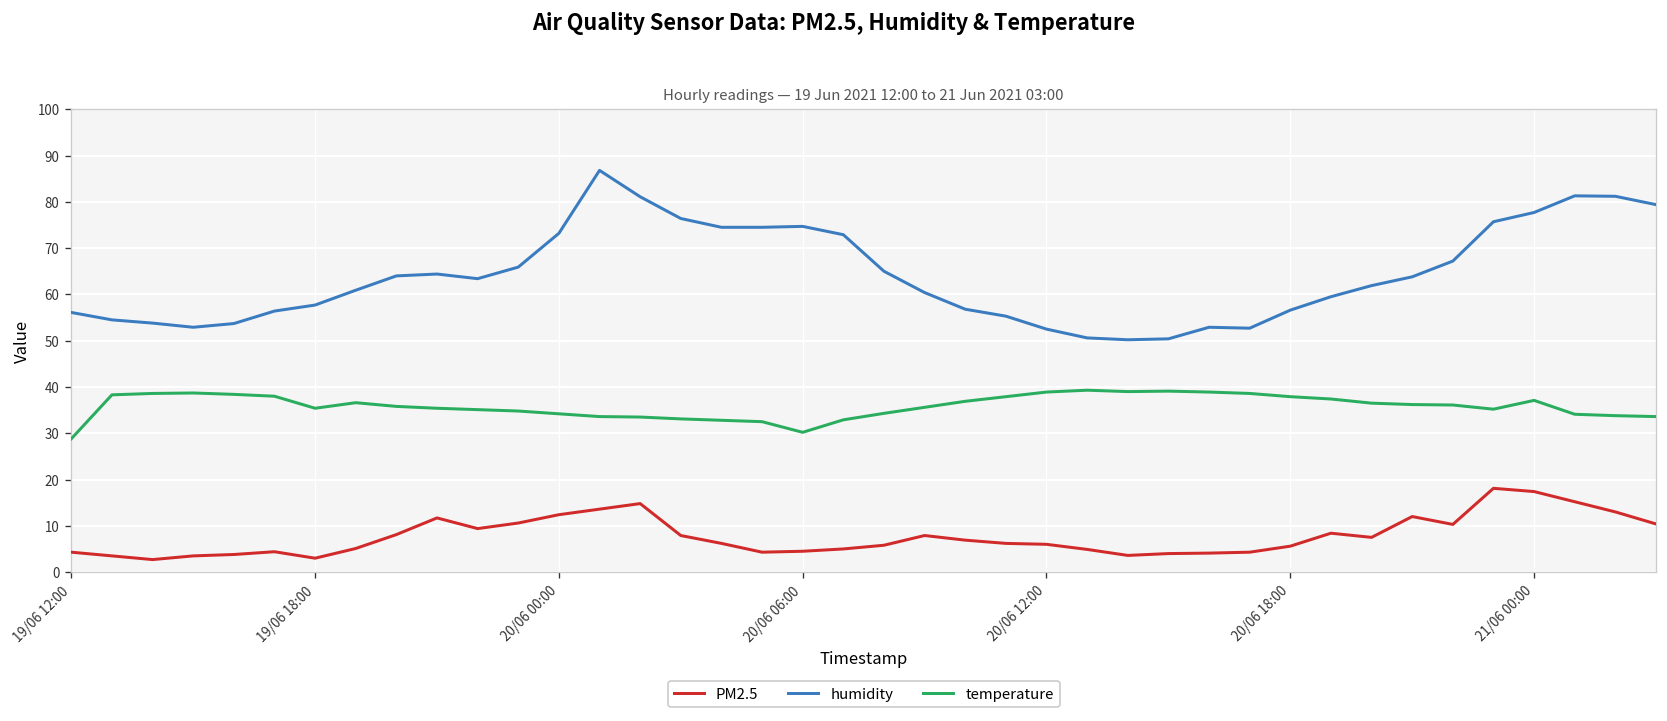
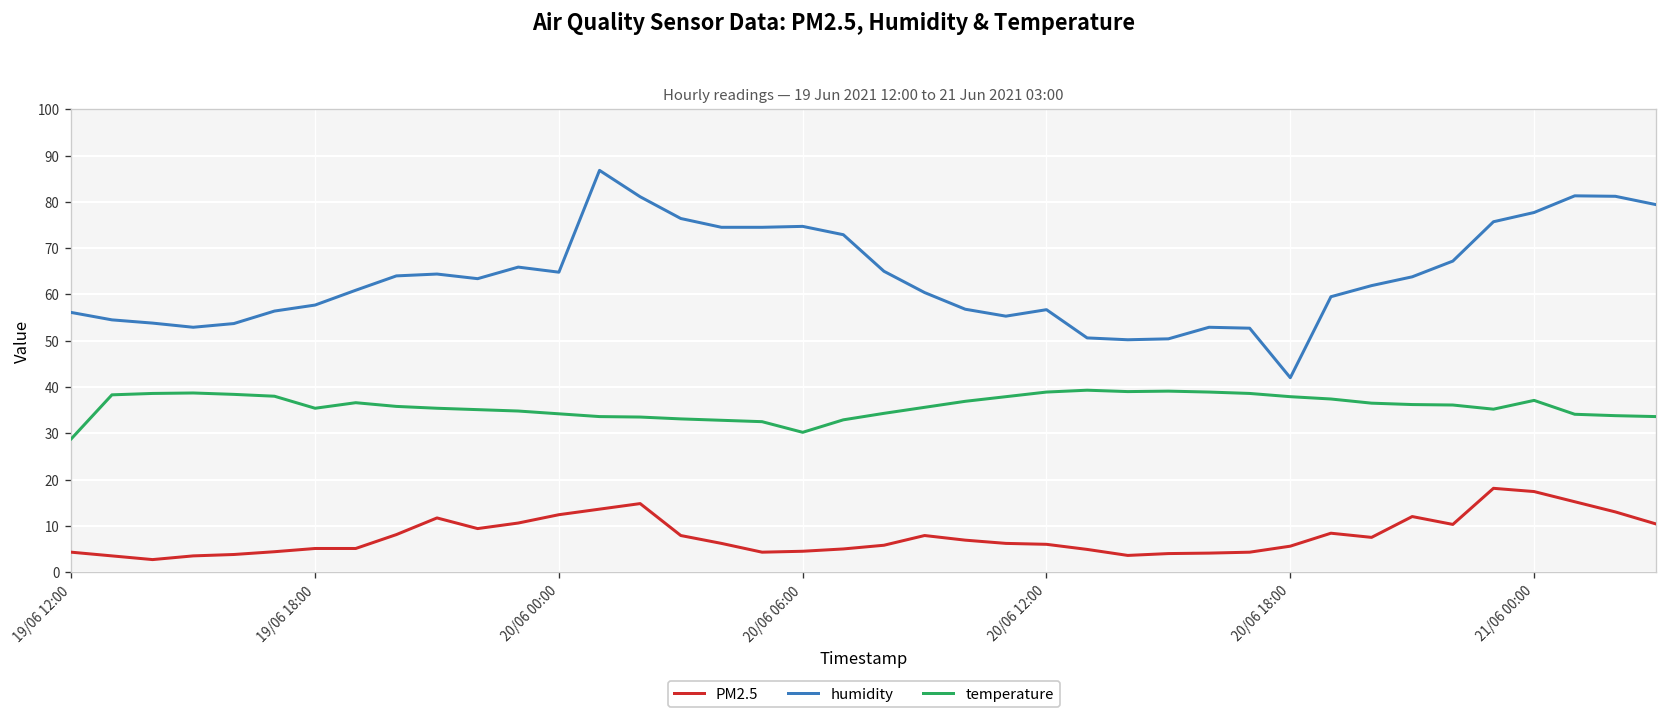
PM2.5, 19/06 18:00: 3 -> 5
humidity, 20/06 00:00: 73 -> 65
humidity, 20/06 12:00: 53 -> 57
humidity, 20/06 18:00: 57 -> 42
